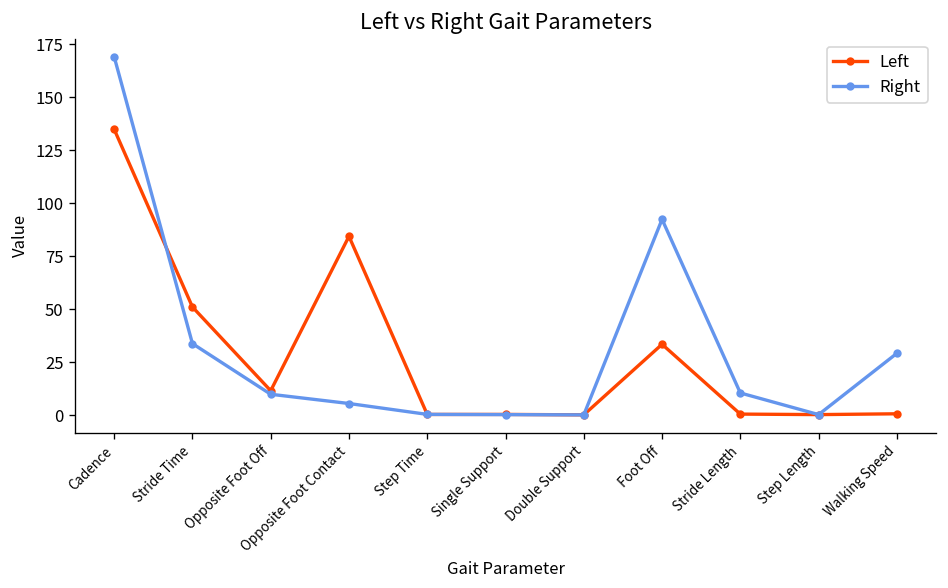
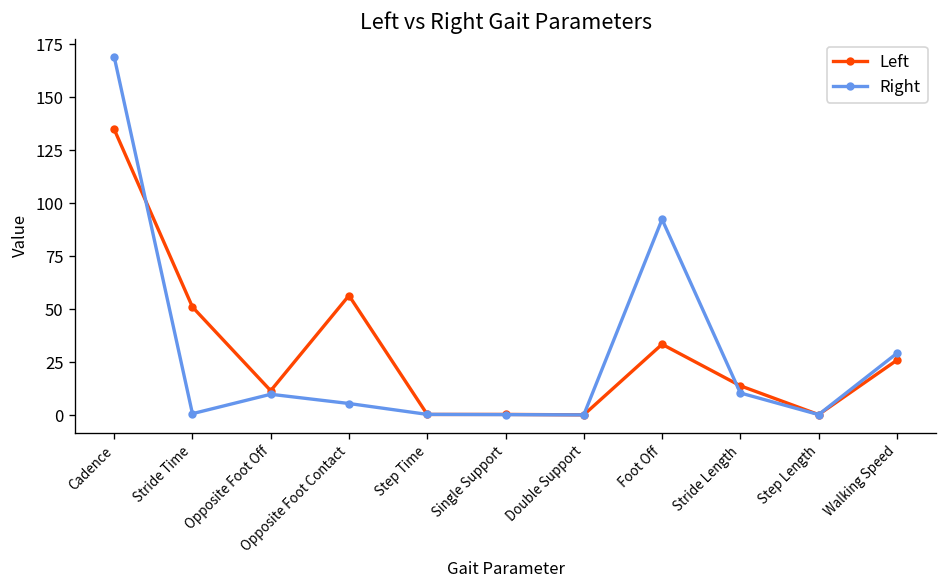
Right, Stride Time: 34 -> 1
Left, Opposite Foot Contact: 84 -> 56
Left, Stride Length: 1 -> 14
Left, Walking Speed: 1 -> 26
